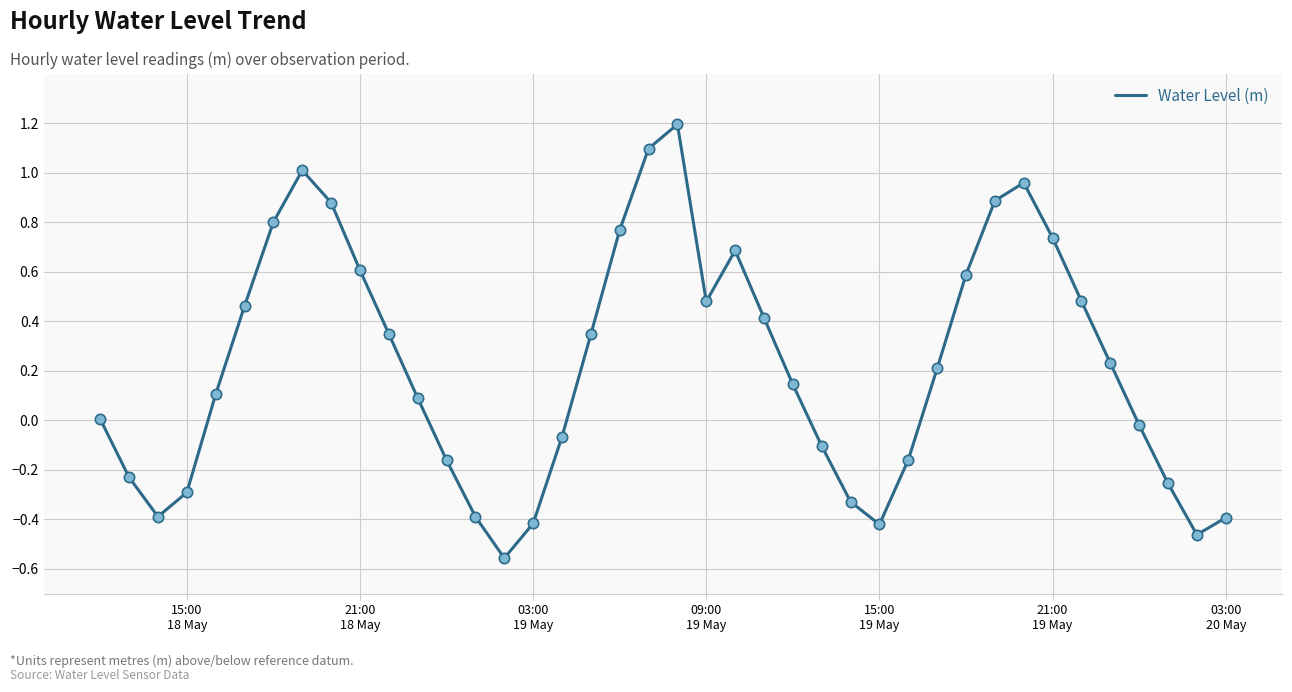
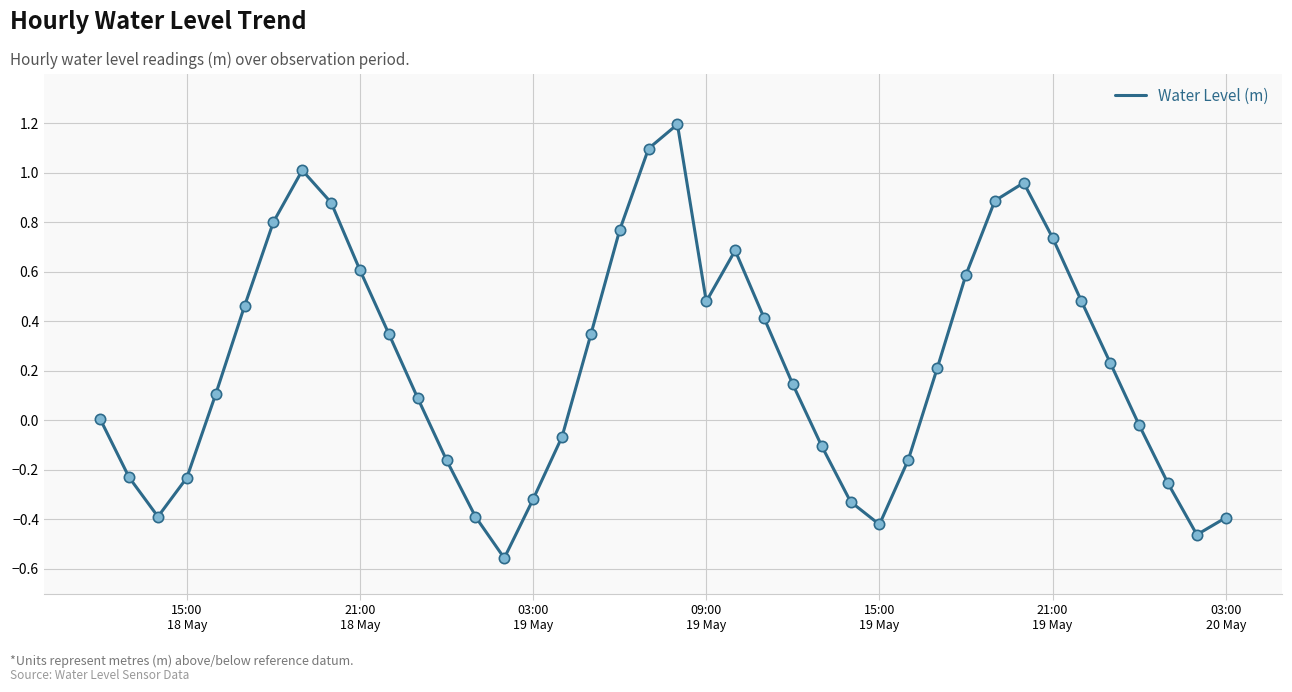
15:00 18 May: -0.29 -> -0.23
03:00 19 May: -0.42 -> -0.32
